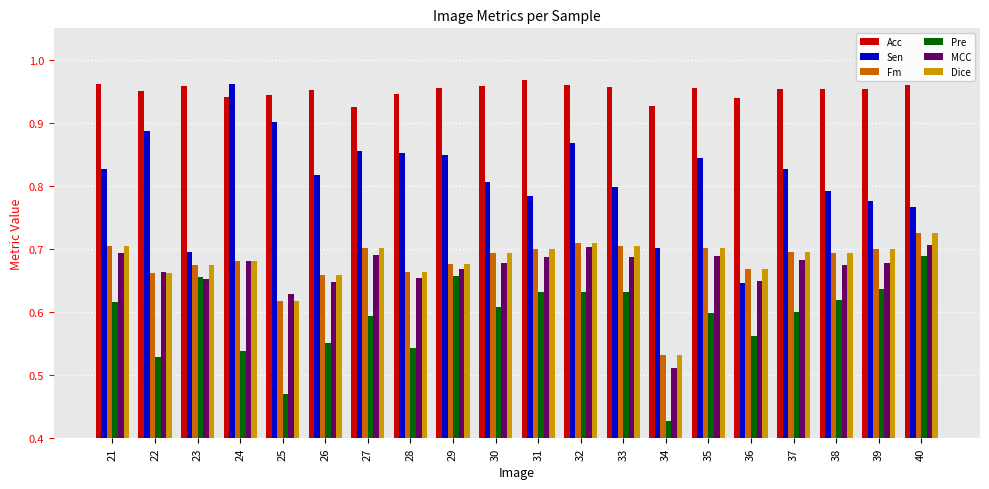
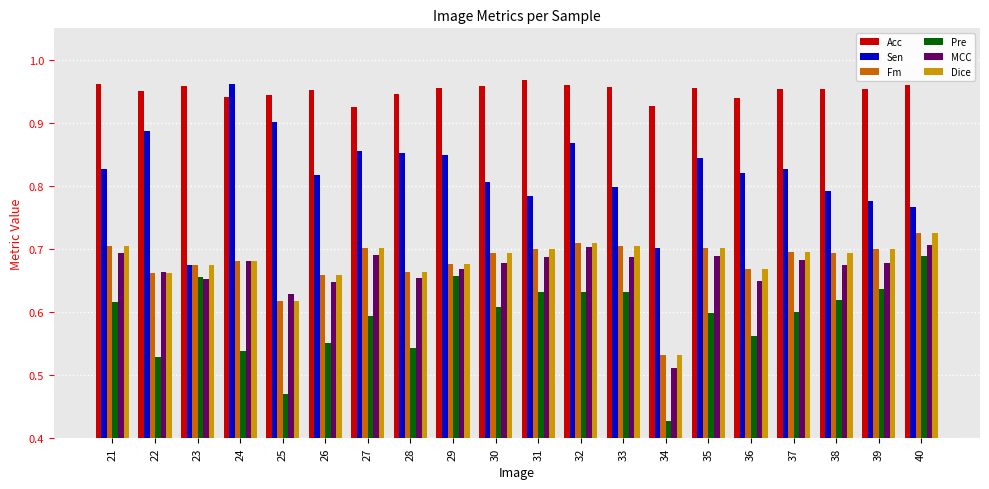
Sen, 23: 0.70 -> 0.67
Sen, 36: 0.65 -> 0.82
